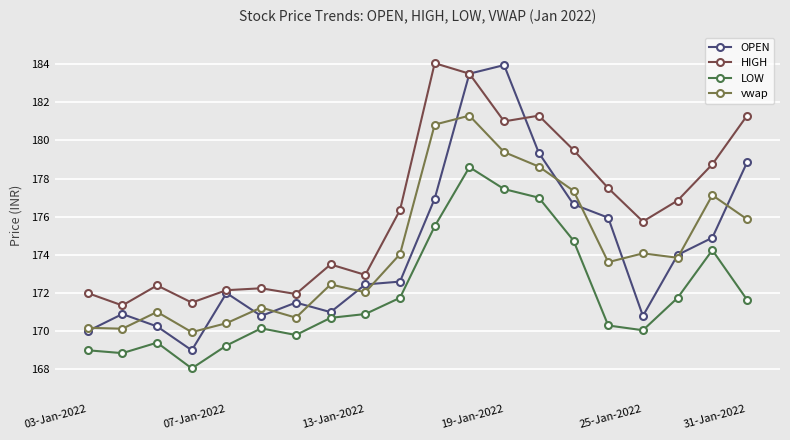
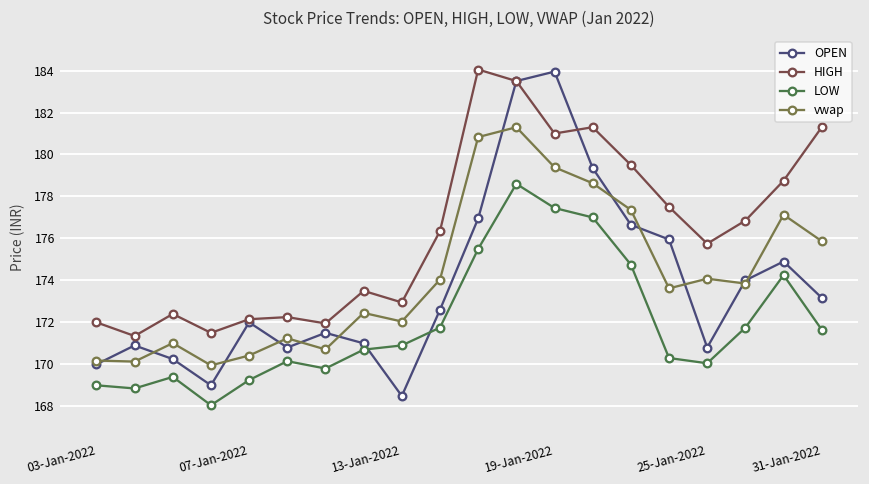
OPEN, 13-Jan-2022: 172.5 -> 168.5
OPEN, 31-Jan-2022: 178.9 -> 173.2
